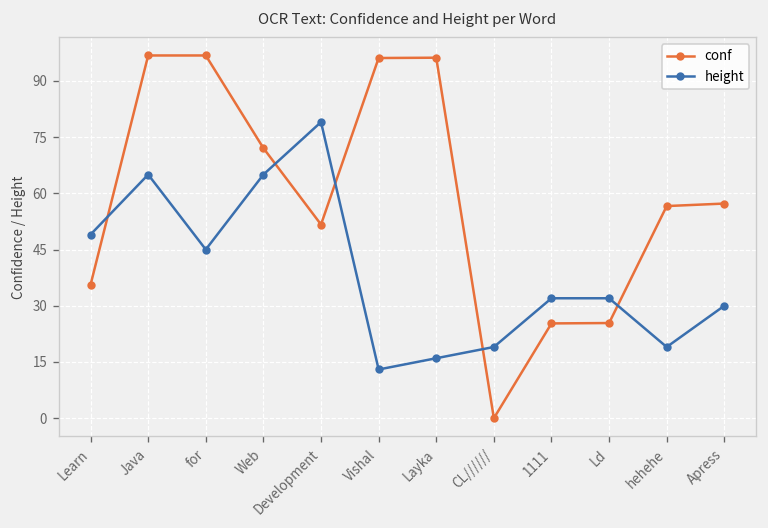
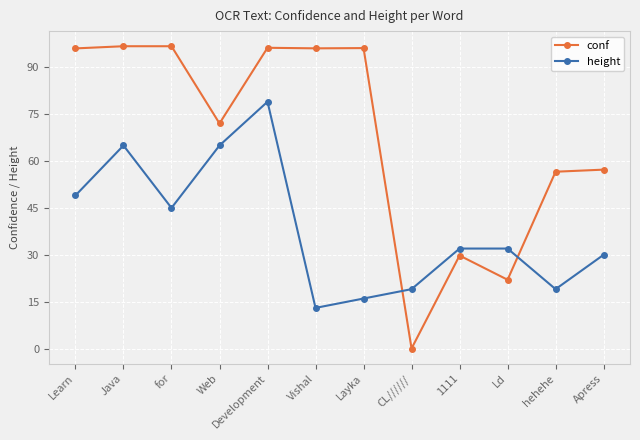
conf, Learn: 36 -> 96
conf, Development: 52 -> 96
conf, 1111: 25 -> 30
conf, Ld: 25 -> 22
